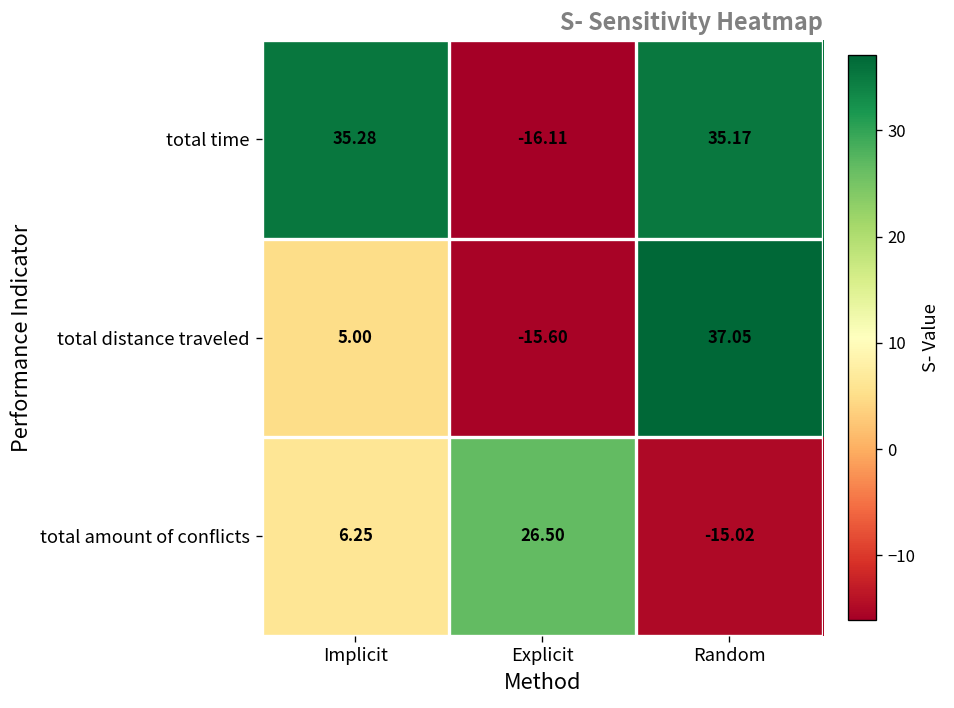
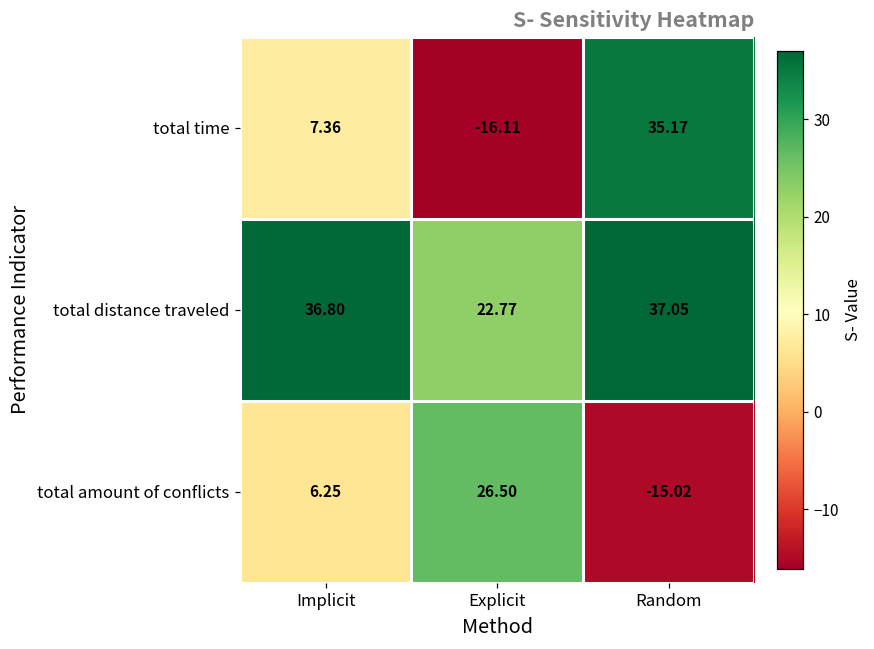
total time, Implicit: 35.28 -> 7.36
total distance traveled, Implicit: 5.00 -> 36.80
total distance traveled, Explicit: -15.60 -> 22.77
